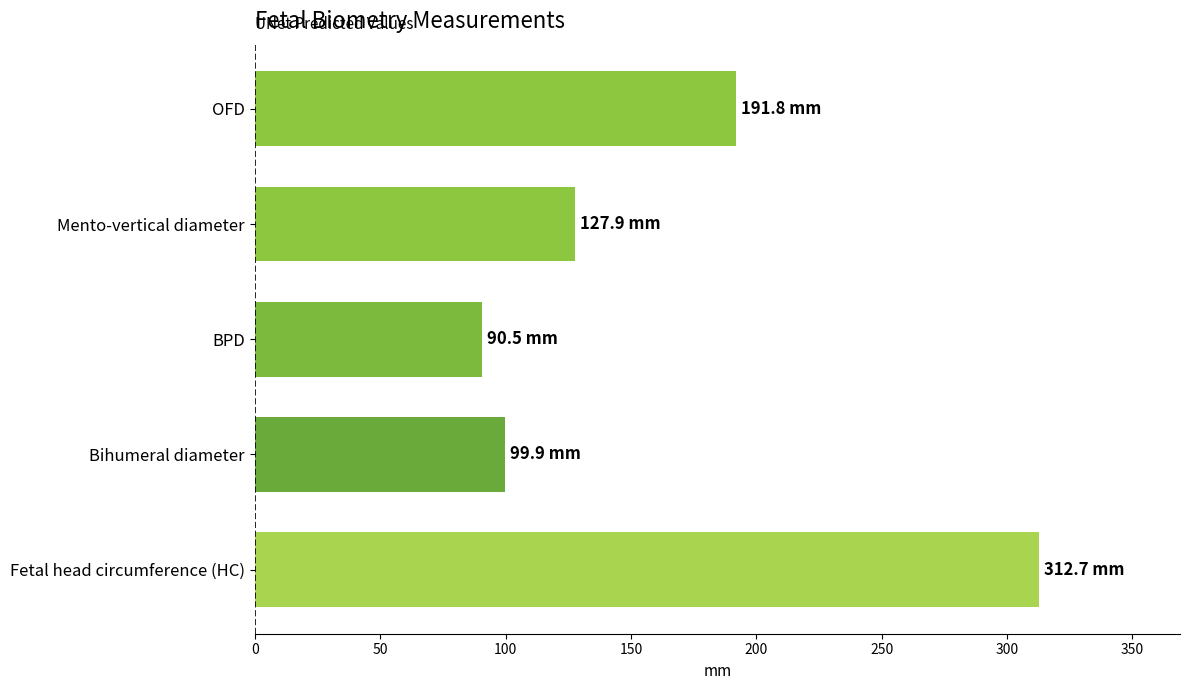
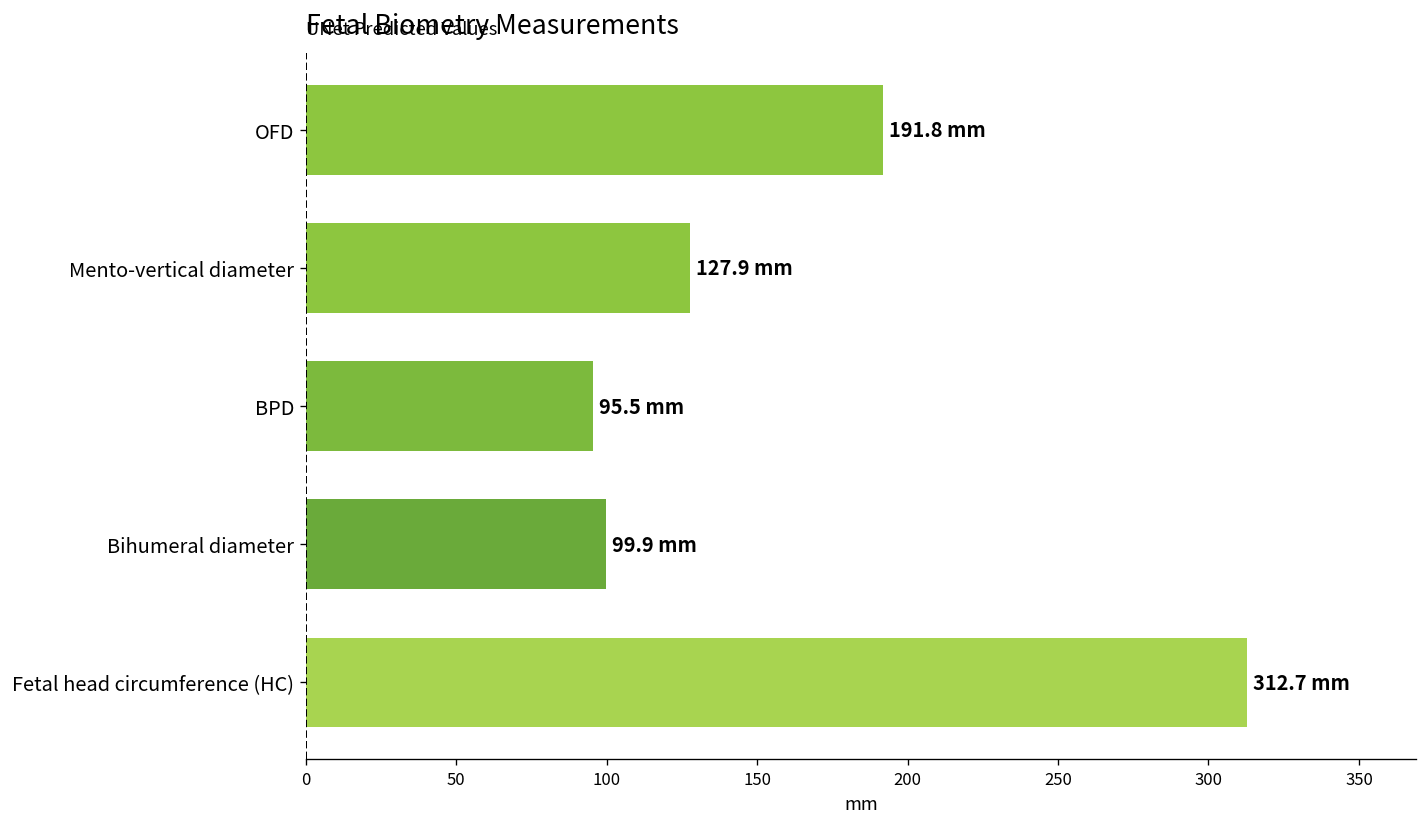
BPD: 90.5 -> 95.5
